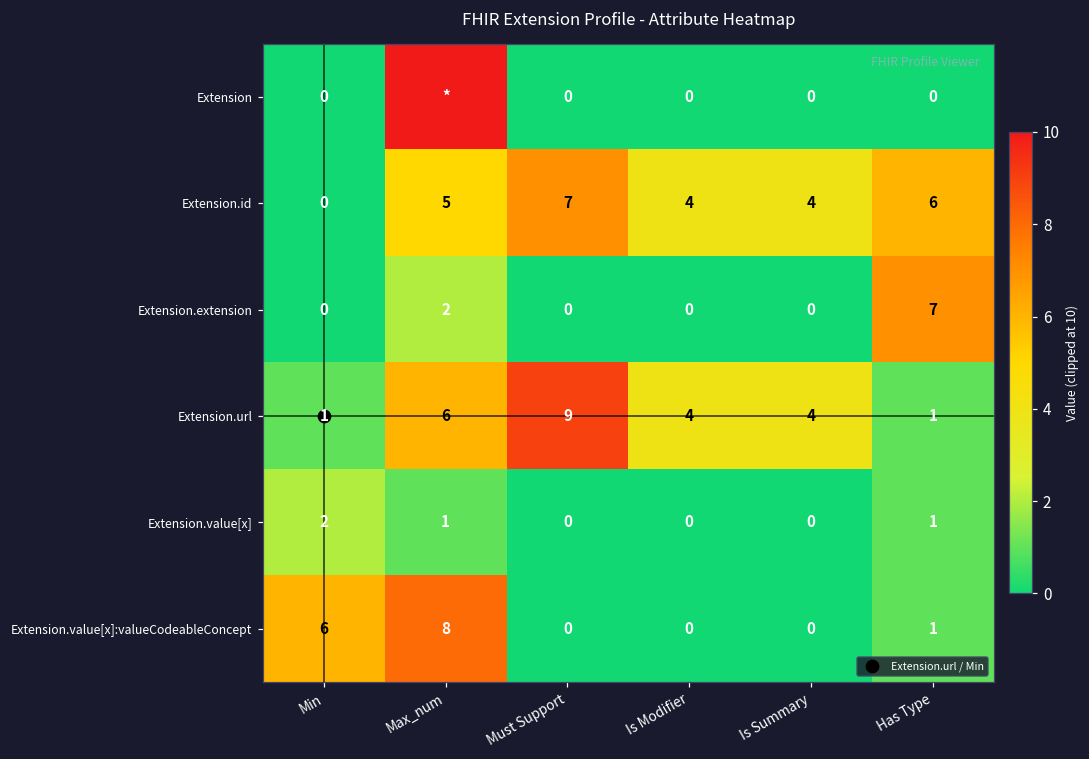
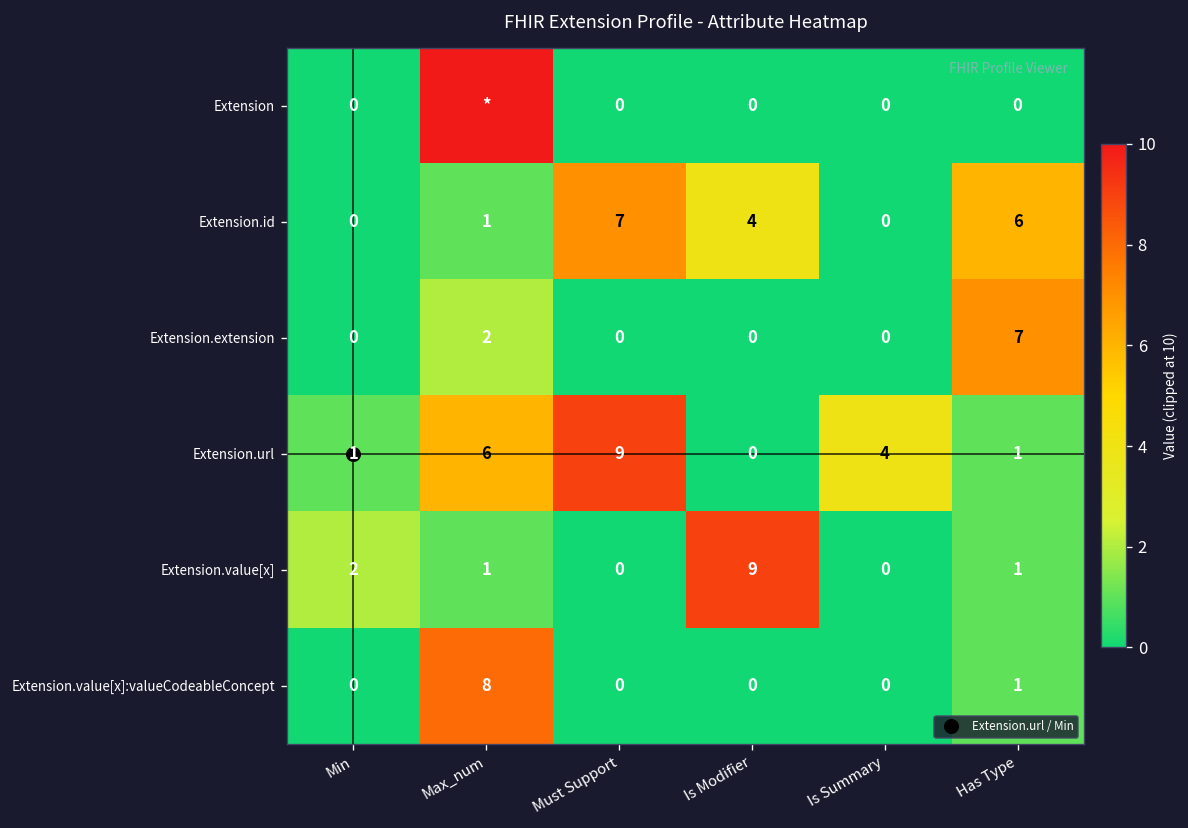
Extension.id, Max_num: 5 -> 1
Extension.id, Is Summary: 4 -> 0
Extension.url, Is Modifier: 4 -> 0
Extension.value[x], Is Modifier: 0 -> 9
Extension.value[x]:valueCodeableConcept, Min: 6 -> 0
